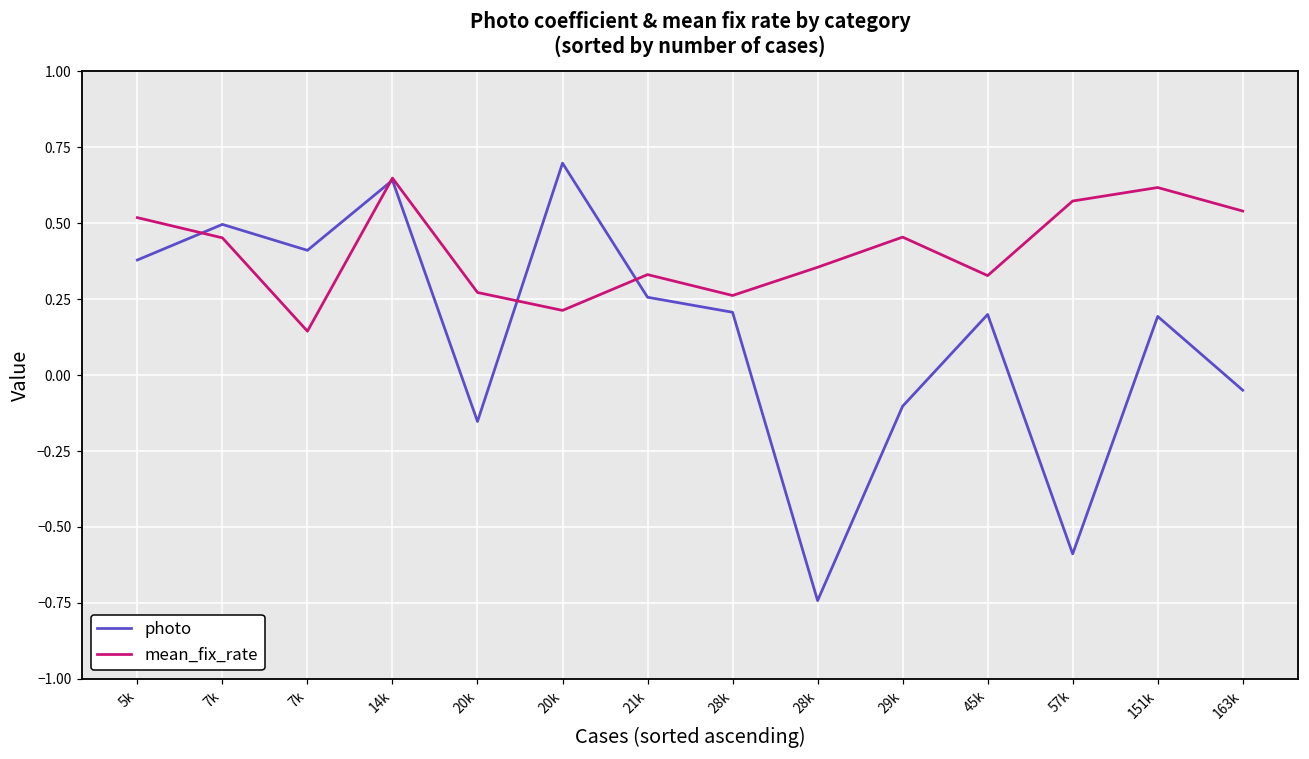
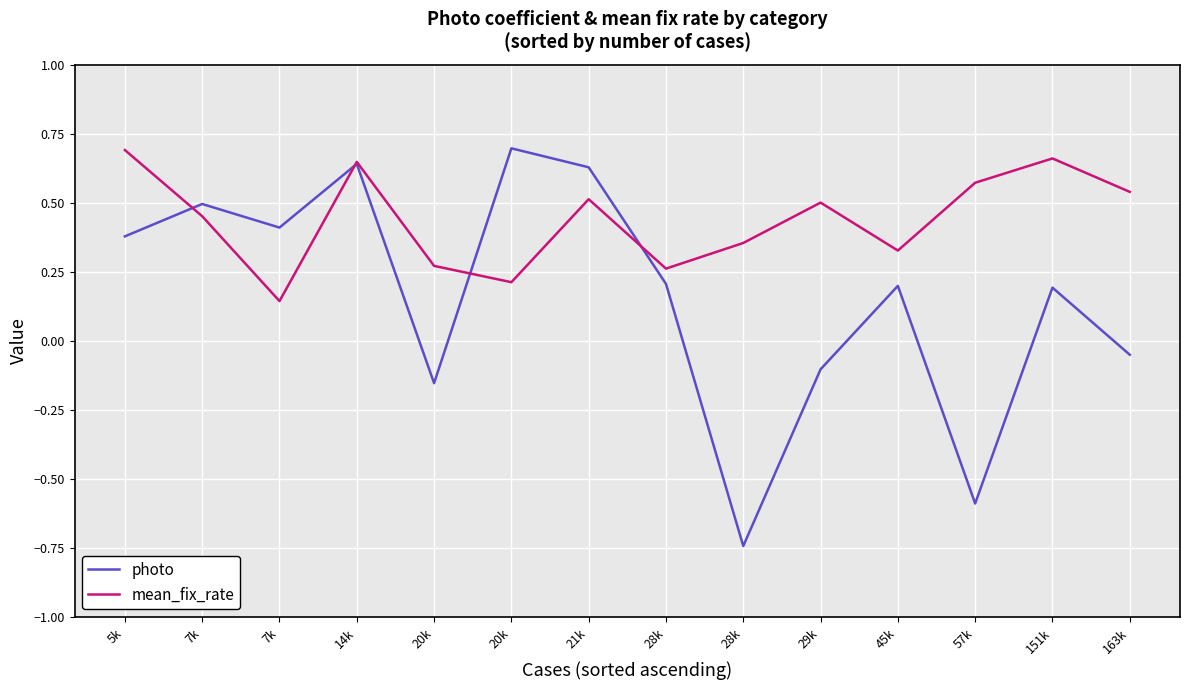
mean_fix_rate, 5k: 0.52 -> 0.69
photo, 21k: 0.26 -> 0.63
mean_fix_rate, 21k: 0.33 -> 0.51
mean_fix_rate, 29k: 0.45 -> 0.50
mean_fix_rate, 151k: 0.62 -> 0.66
